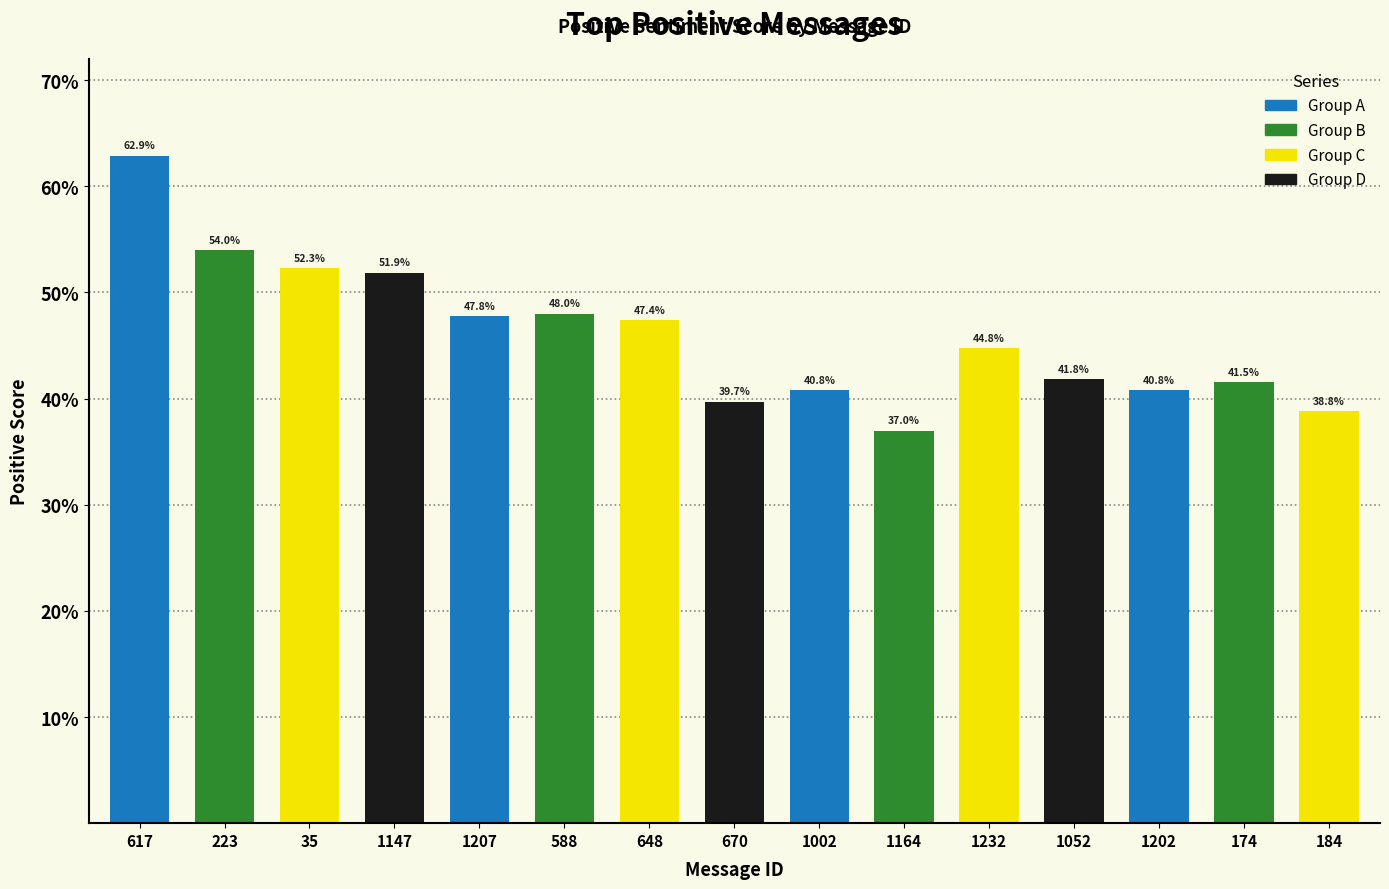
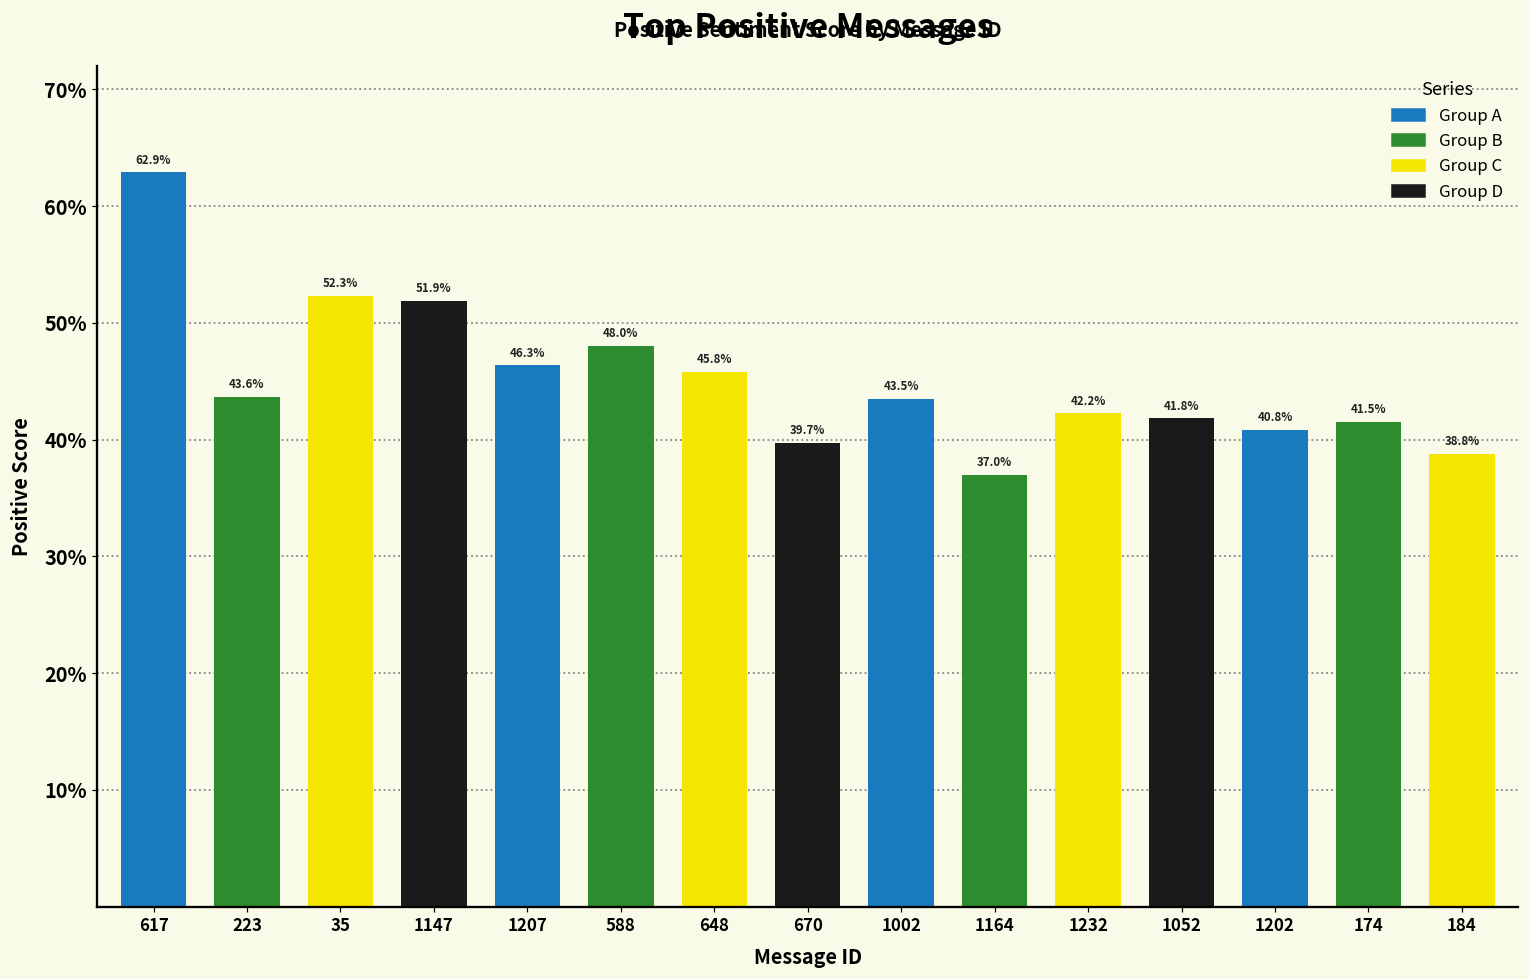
223: 54.0% -> 43.6%
1207: 47.8% -> 46.3%
648: 47.4% -> 45.8%
1002: 40.8% -> 43.5%
1232: 44.8% -> 42.2%
